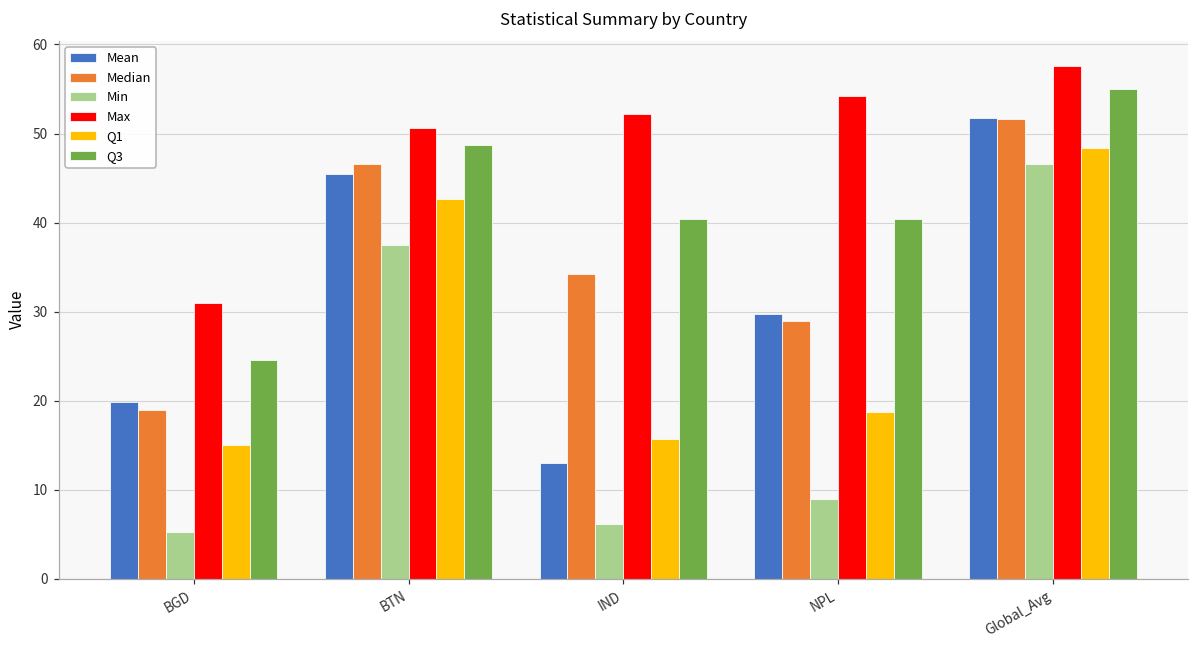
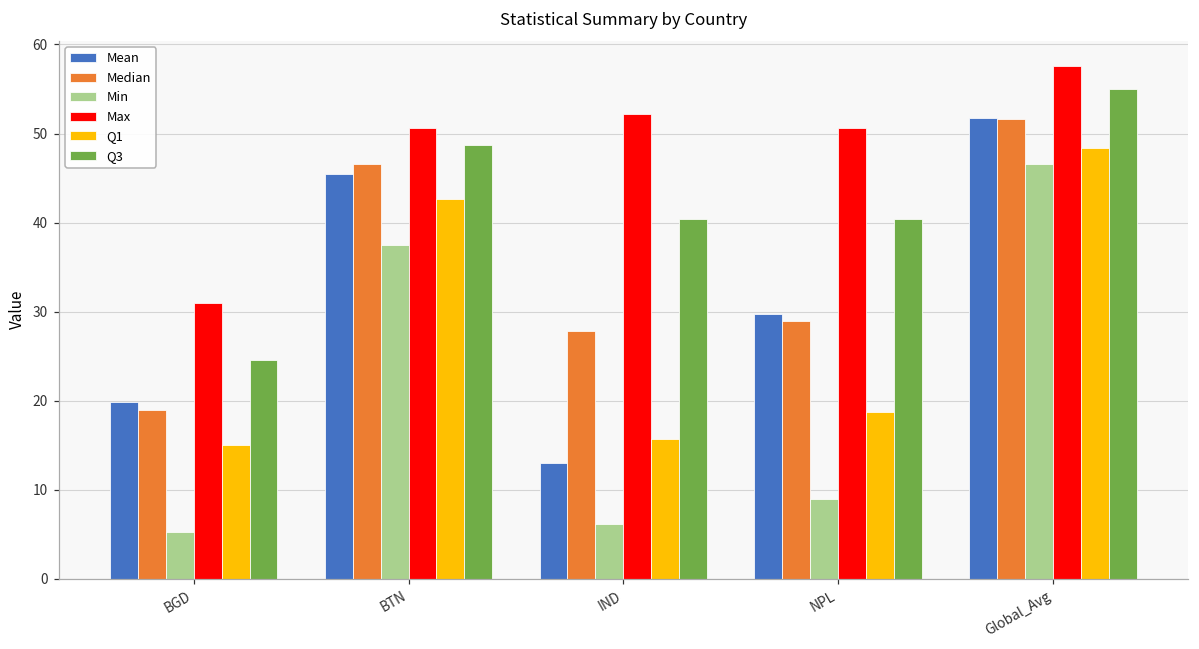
Median, IND: 34 -> 28
Max, NPL: 54 -> 51
